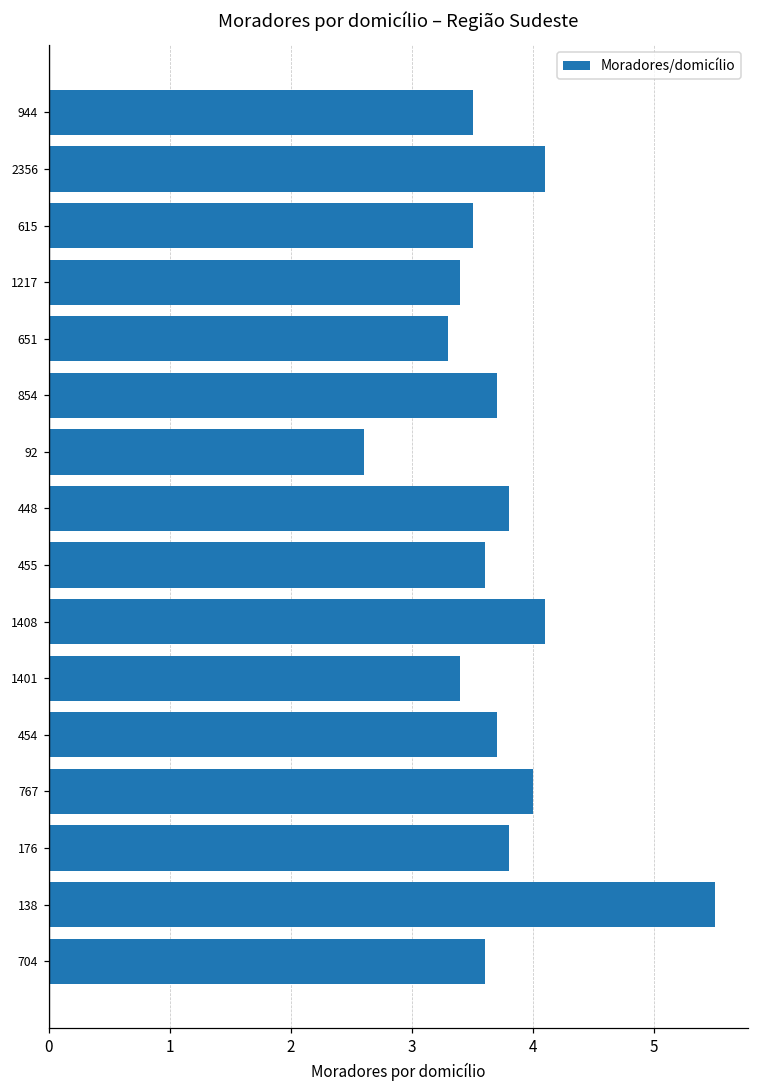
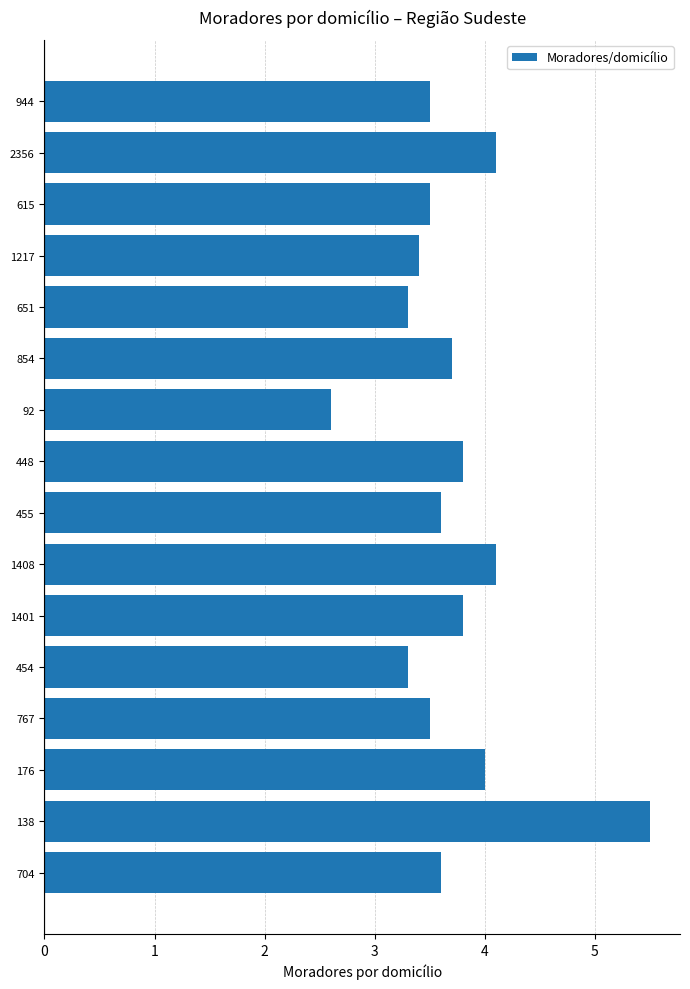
1401: 3.4 -> 3.8
454: 3.7 -> 3.3
767: 4.0 -> 3.5
176: 3.8 -> 4.0
